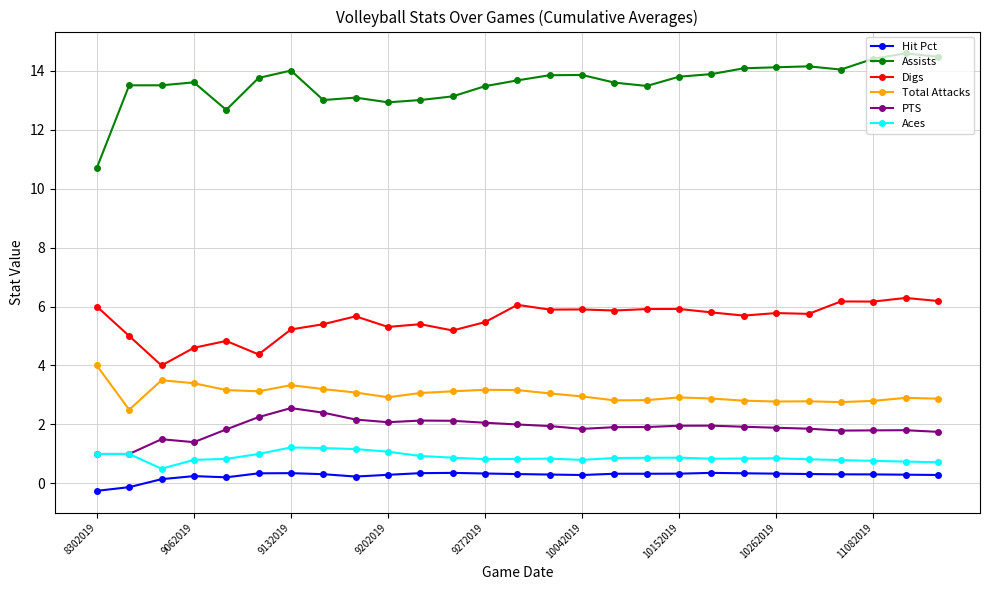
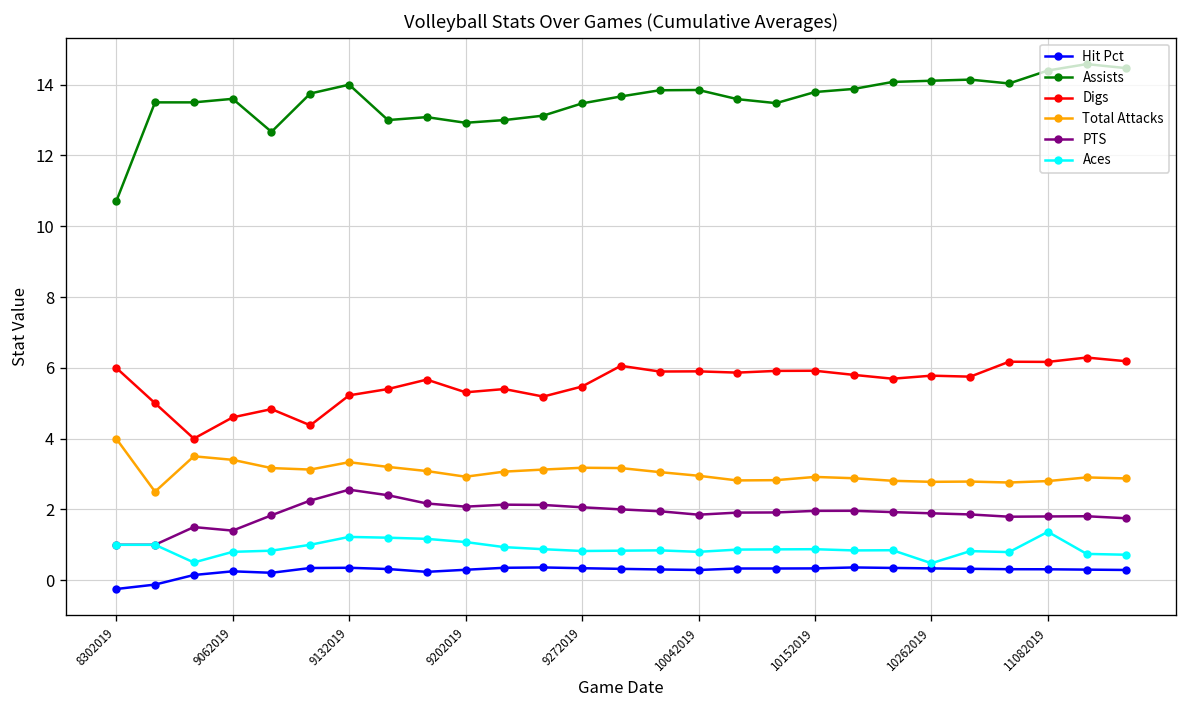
Aces, 10262019: 0.9 -> 0.5
Aces, 11082019: 0.8 -> 1.4
